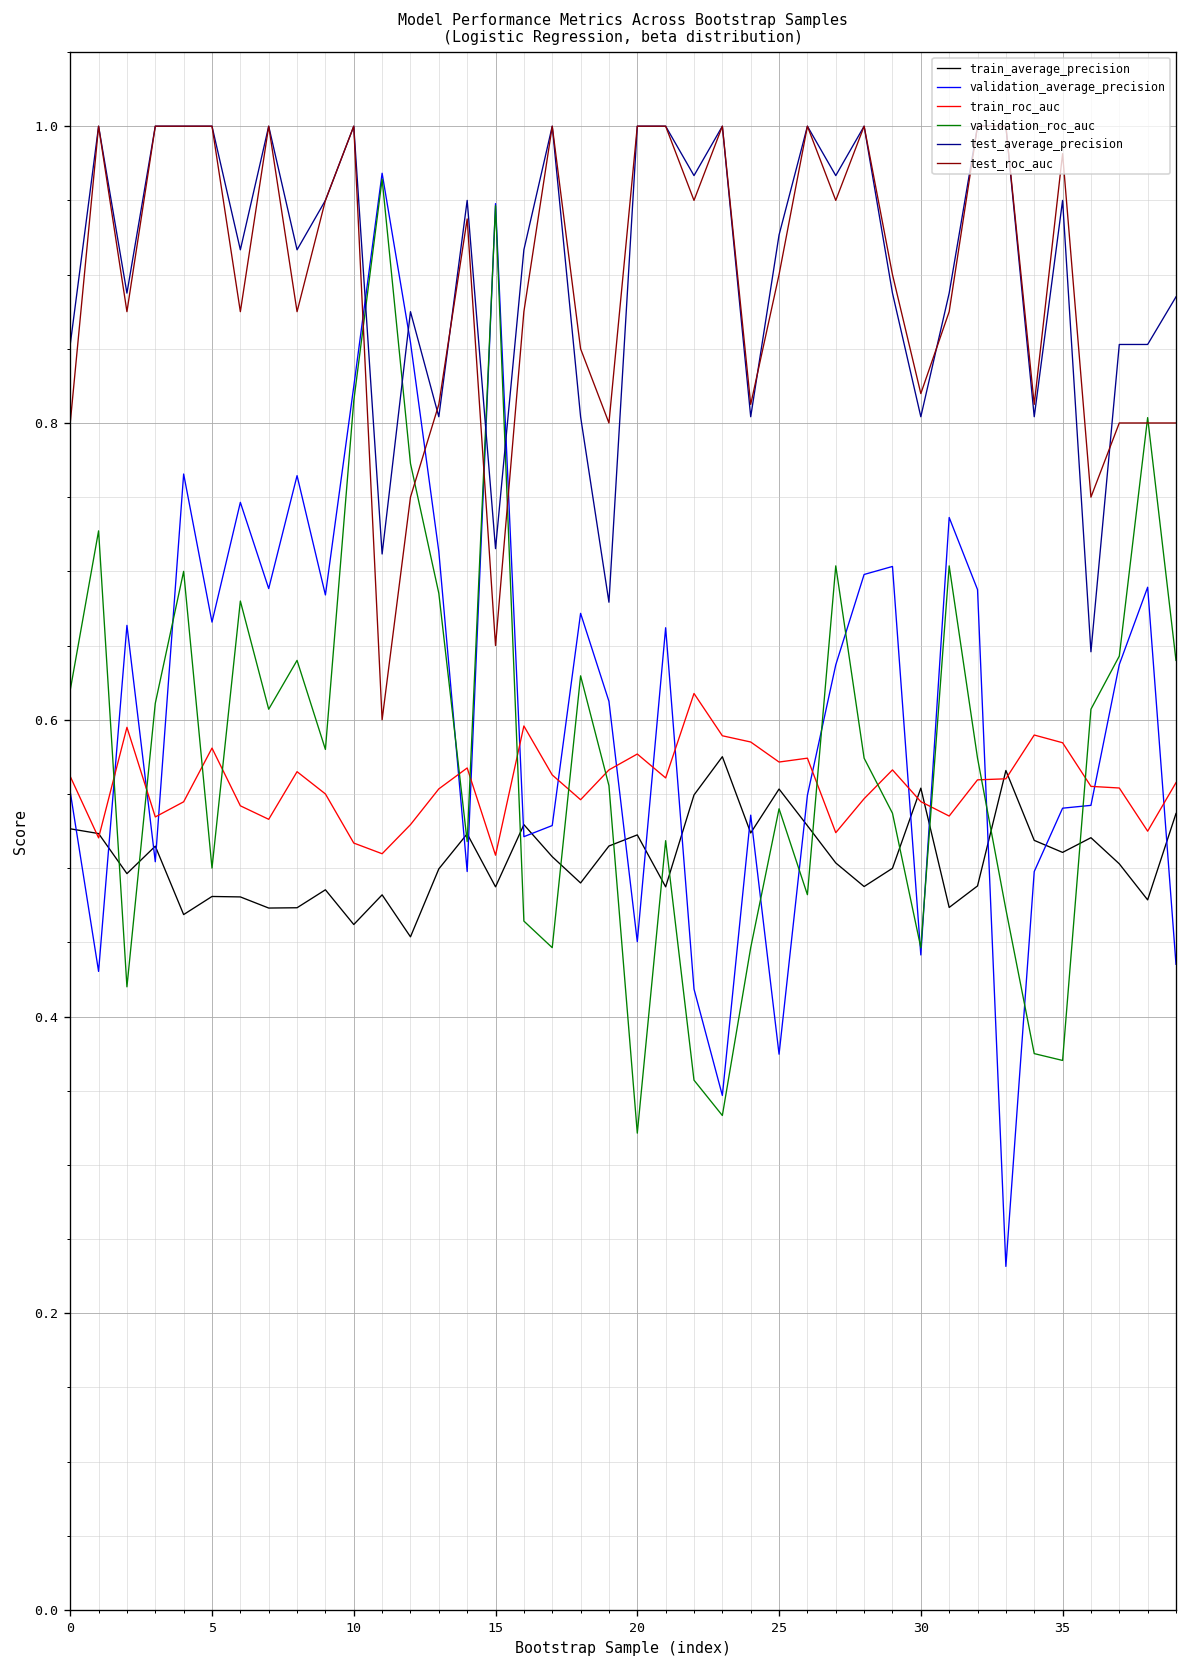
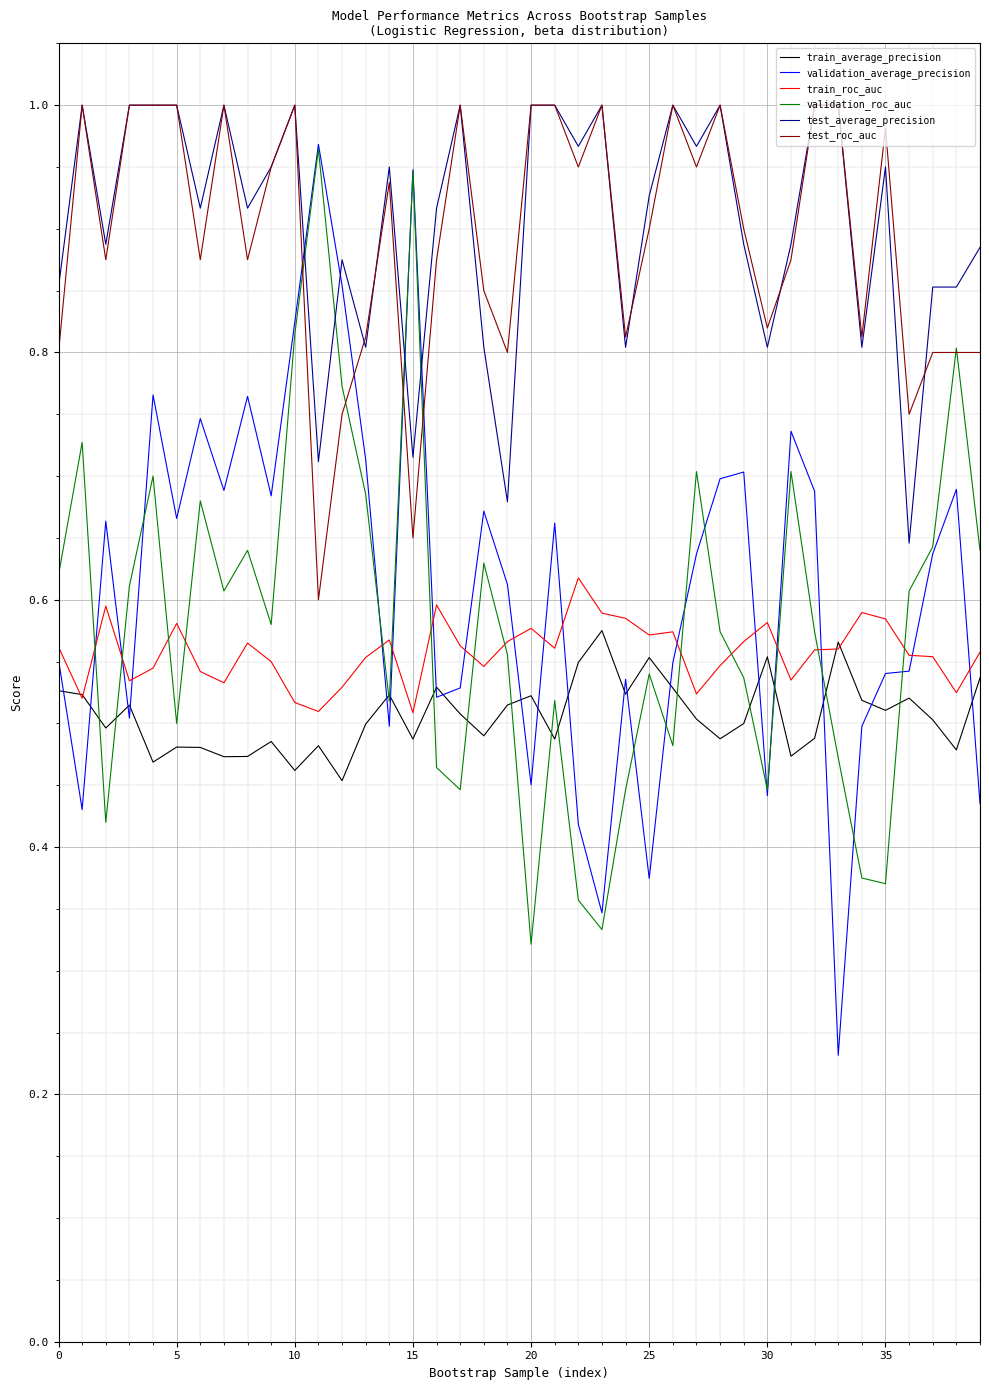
train_roc_auc, 30: 0.545 -> 0.582
